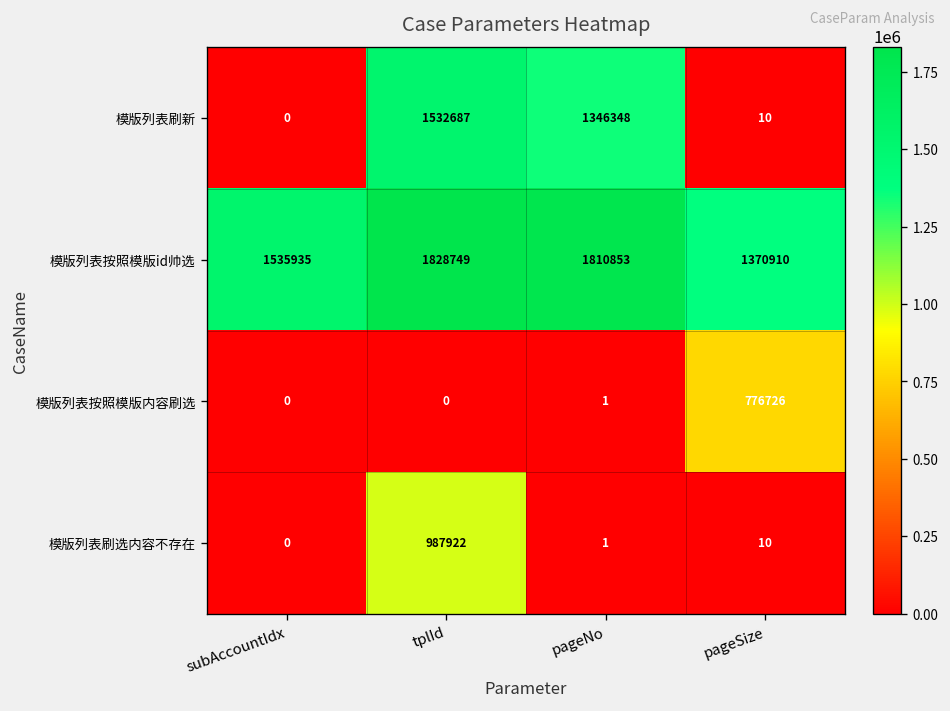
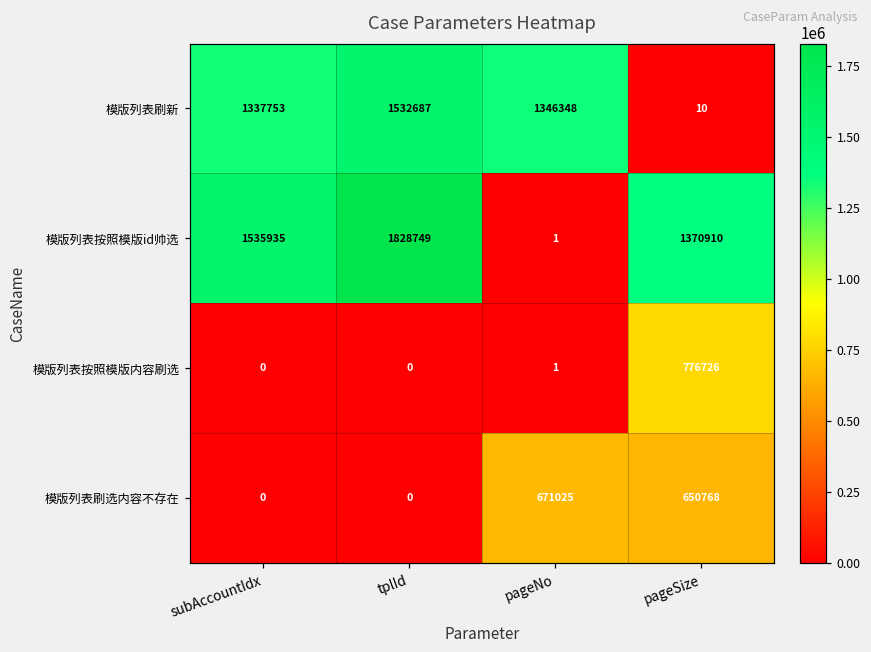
模版列表刷新, subAccountIdx: 0 -> 1337753
模版列表按照模版id帅选, pageNo: 1810853 -> 1
模版列表刷选内容不存在, tplId: 987922 -> 0
模版列表刷选内容不存在, pageNo: 1 -> 671025
模版列表刷选内容不存在, pageSize: 10 -> 650768
